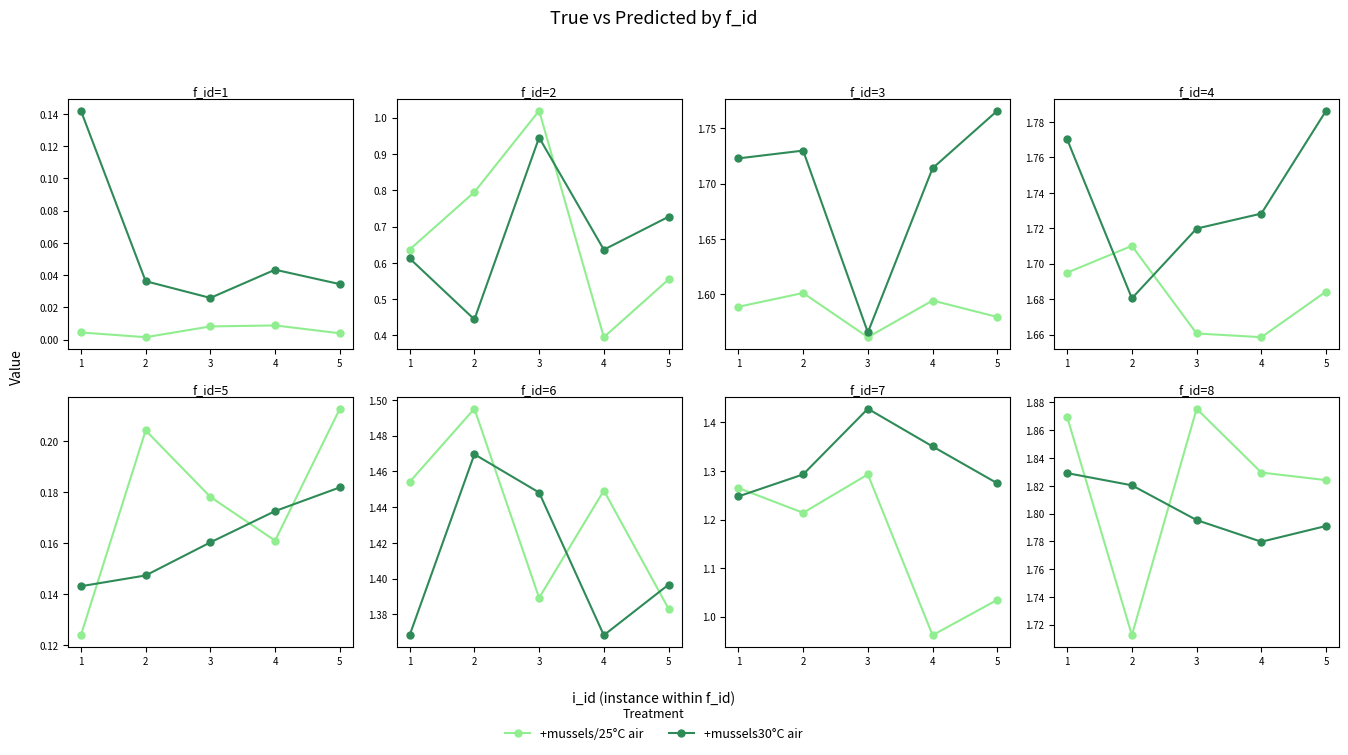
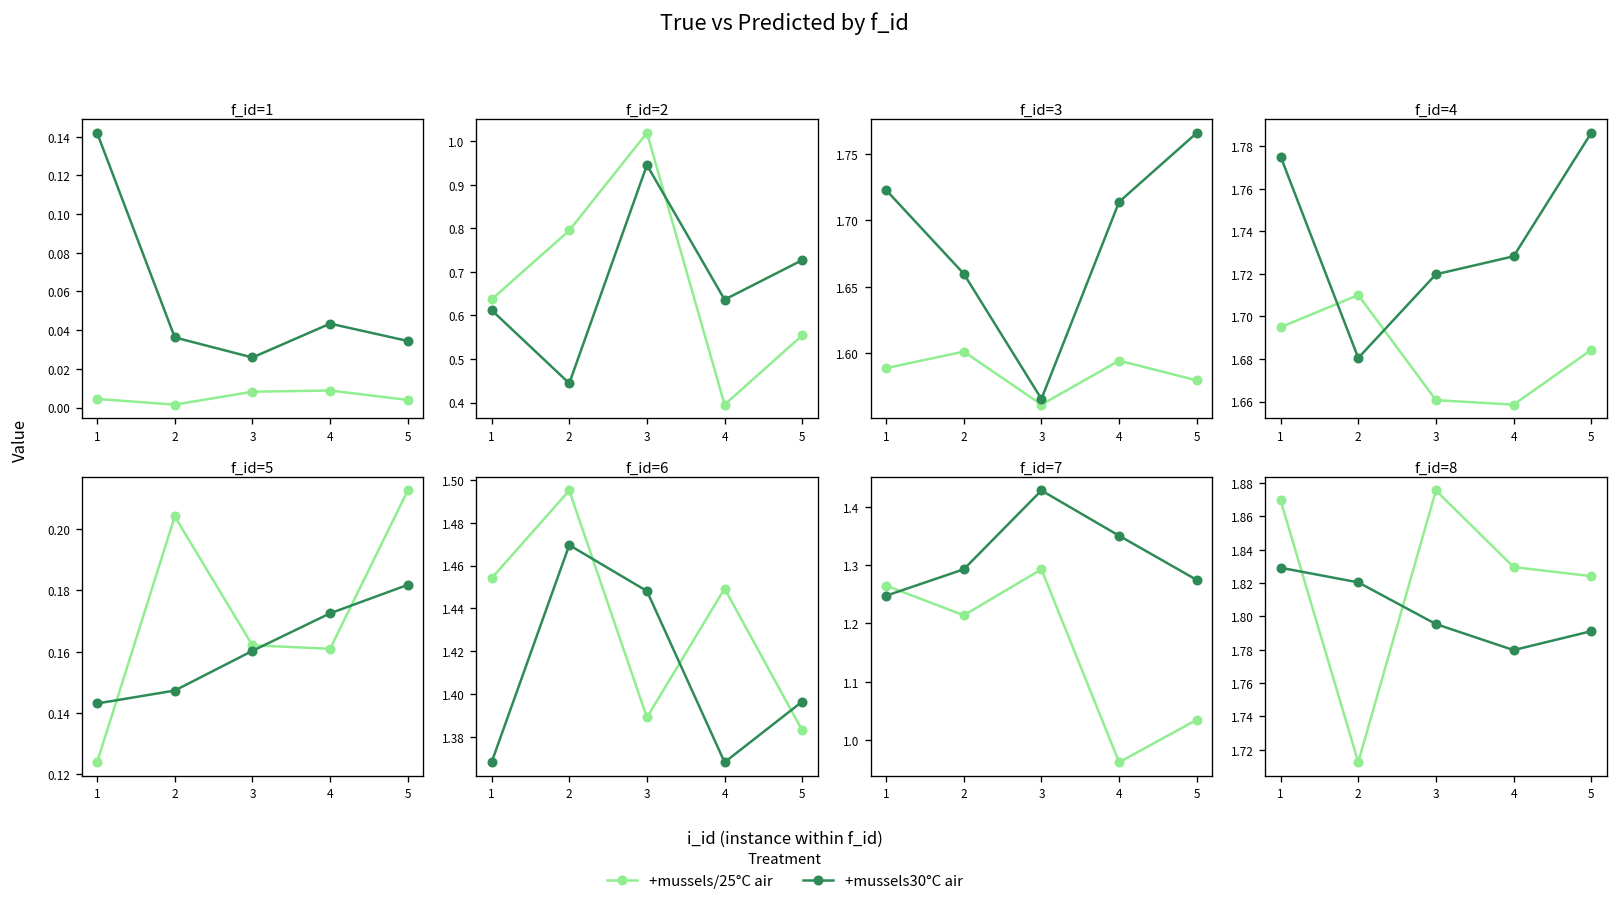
f_id=3, +mussels30°C air, 2: 1.730 -> 1.660
f_id=4, +mussels30°C air, 1: 1.770 -> 1.775
f_id=5, +mussels/25°C air, 3: 0.178 -> 0.162
